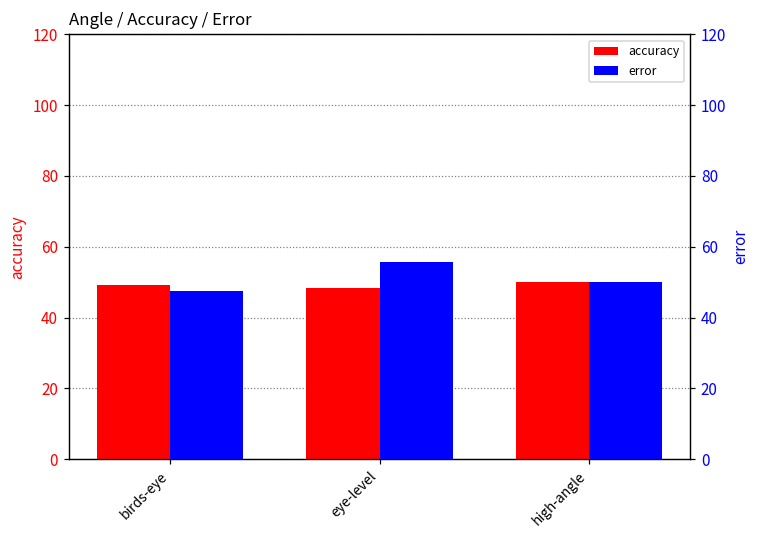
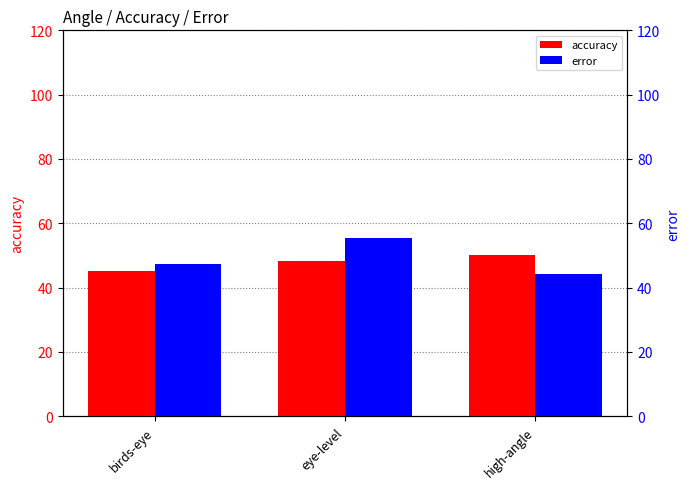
accuracy, birds-eye: 49 -> 45
error, high-angle: 50 -> 44
